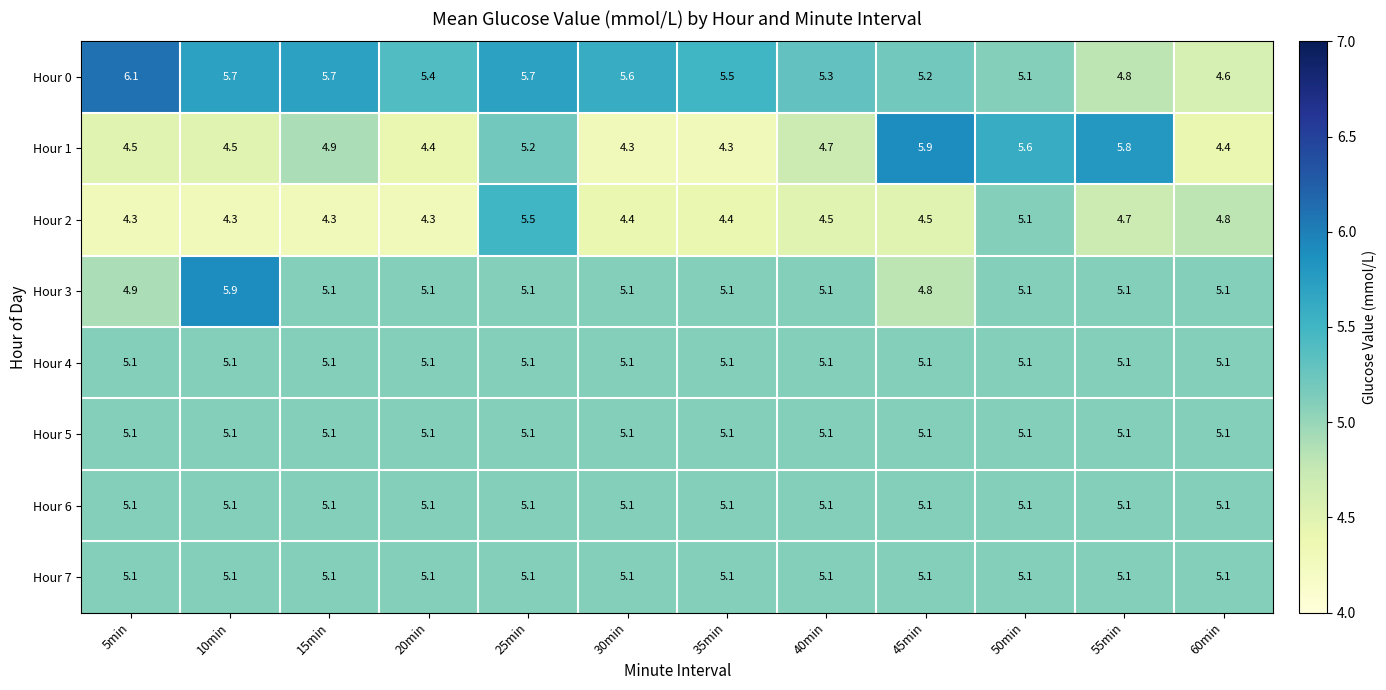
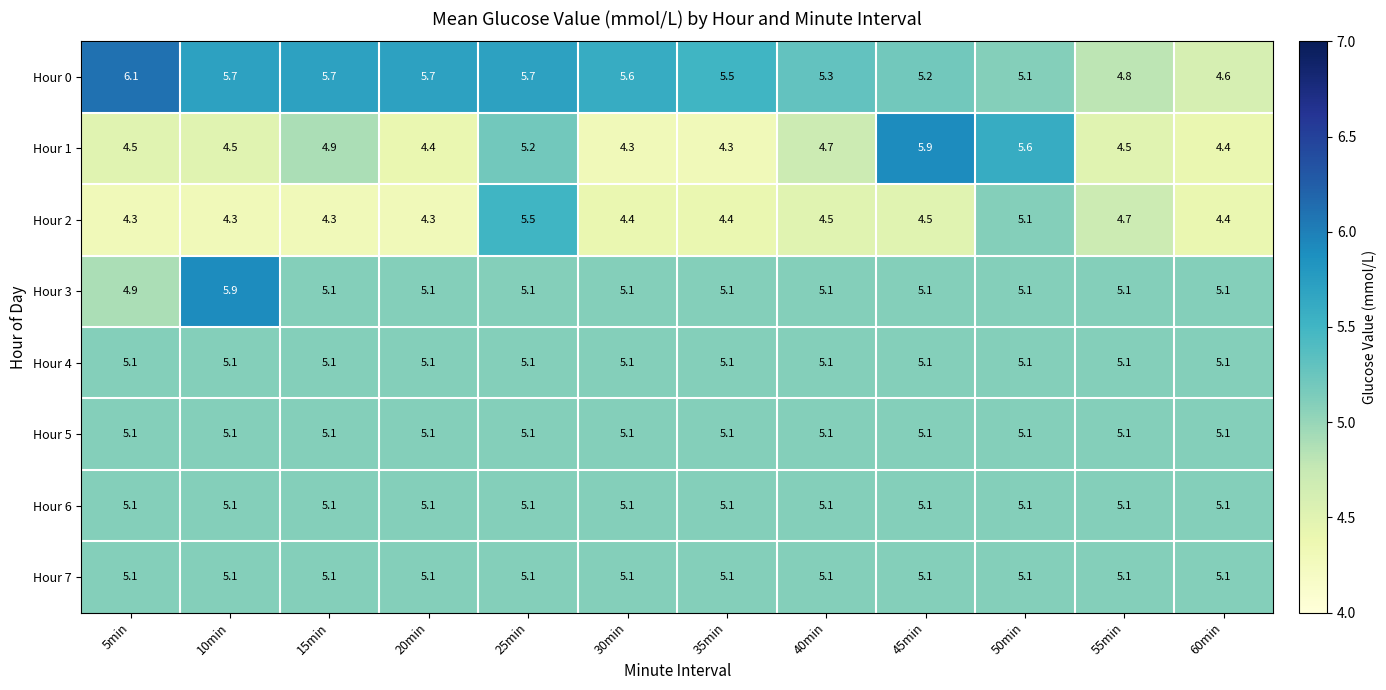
Hour 0, 20min: 5.4 -> 5.7
Hour 1, 55min: 5.8 -> 4.5
Hour 2, 60min: 4.8 -> 4.4
Hour 3, 45min: 4.8 -> 5.1
